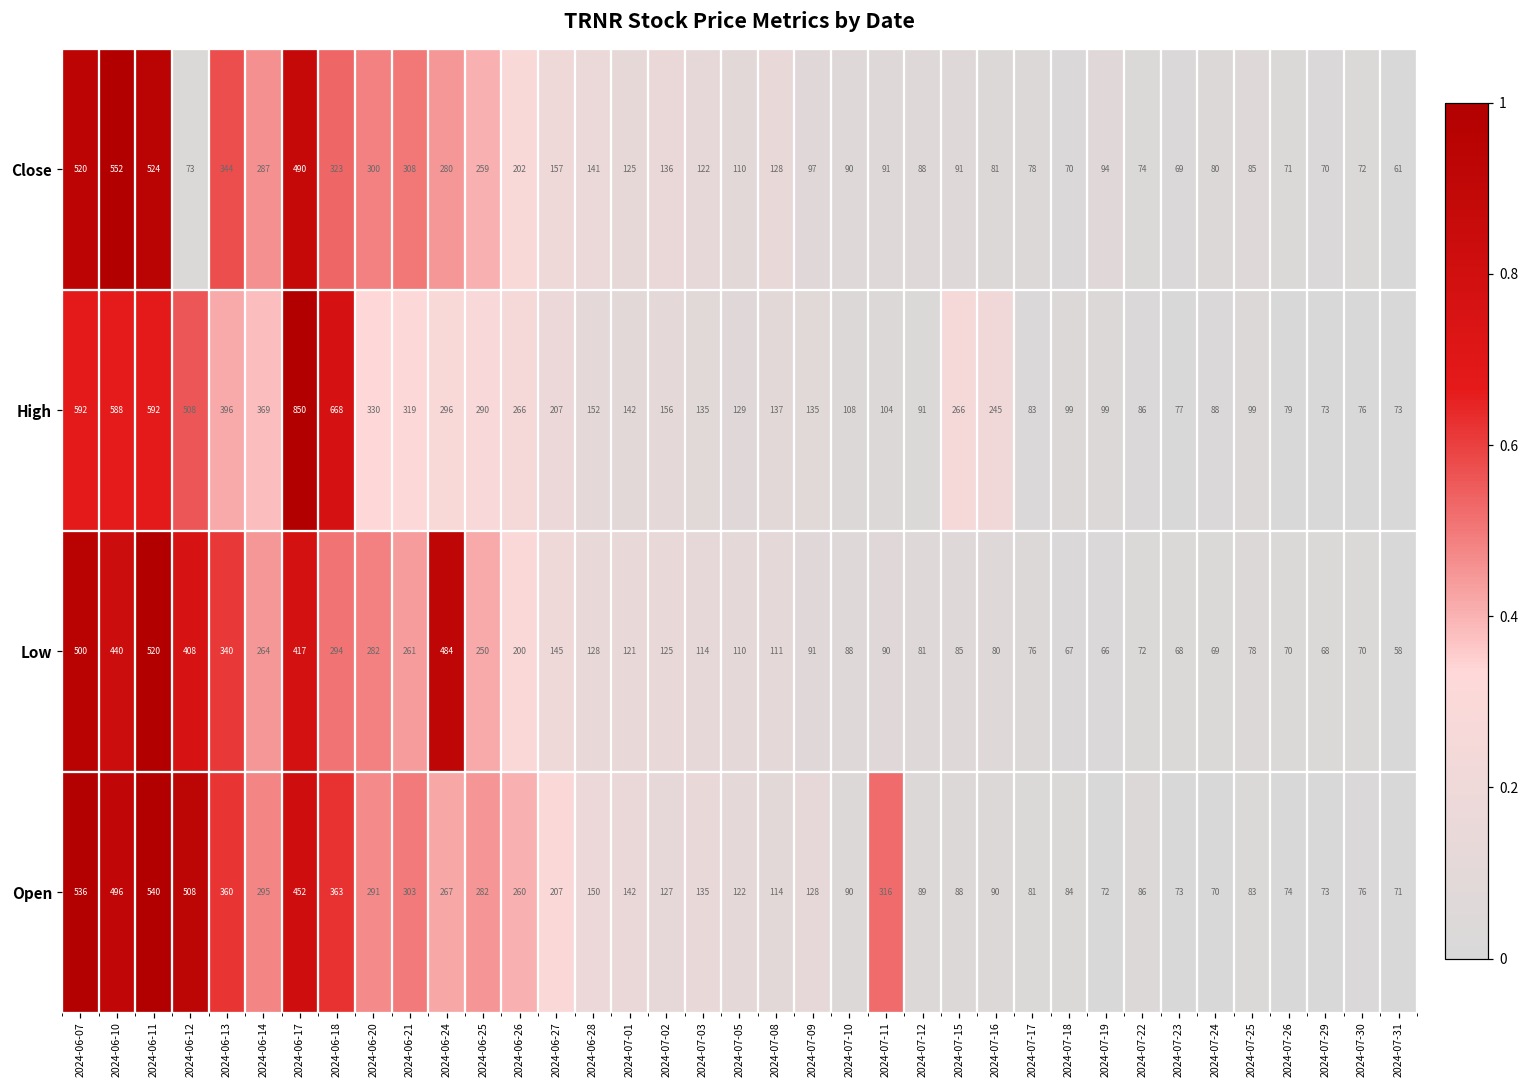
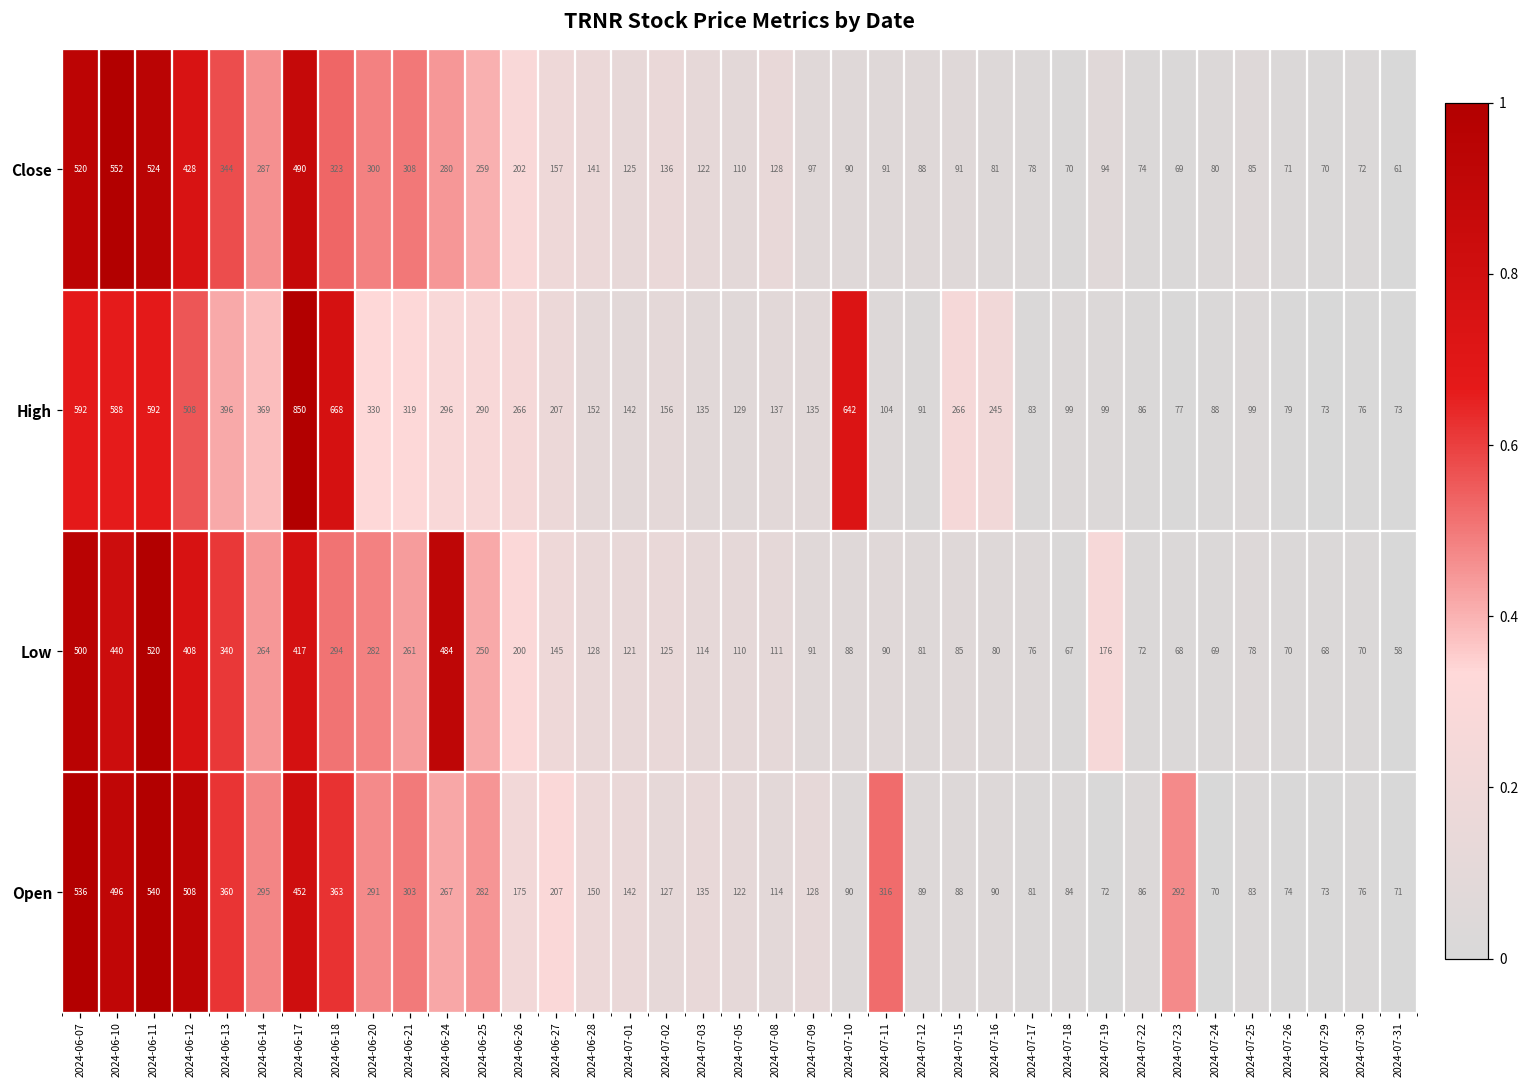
Close, 2024-06-12: 73 -> 428
High, 2024-07-10: 108 -> 642
Low, 2024-07-19: 66 -> 176
Open, 2024-06-26: 260 -> 175
Open, 2024-07-23: 73 -> 292
